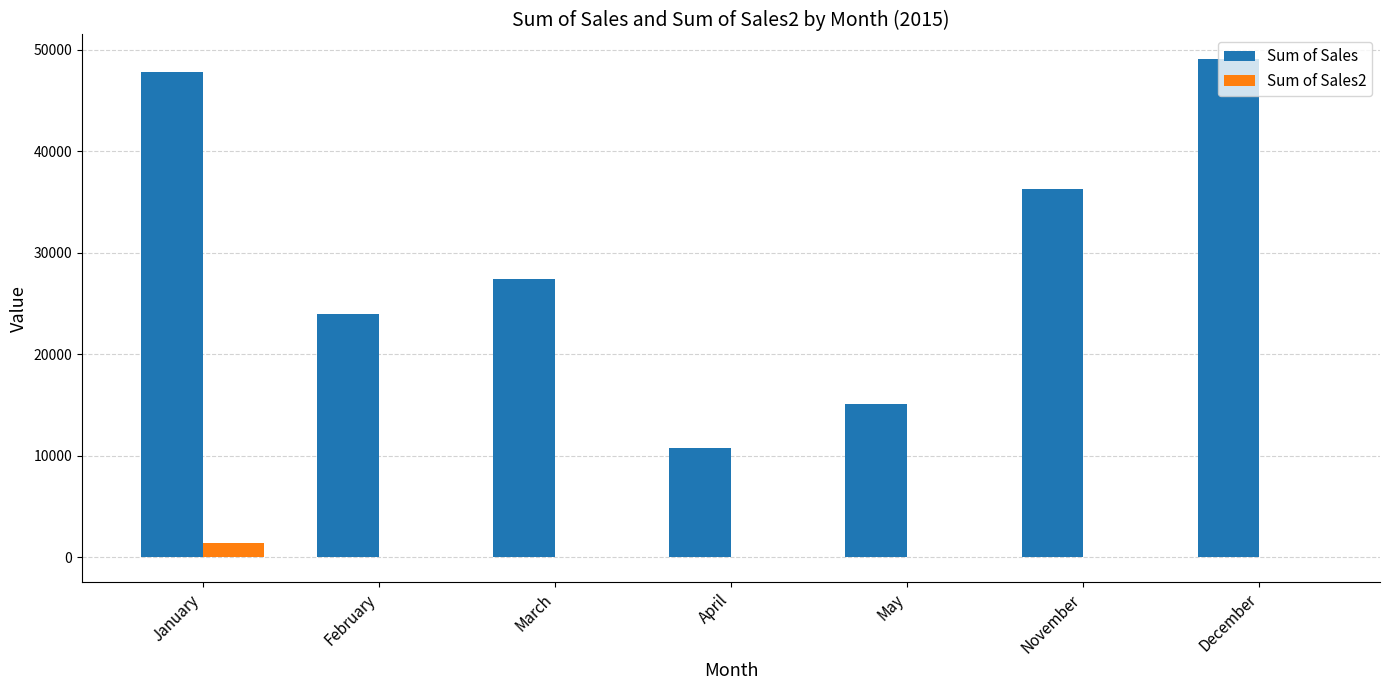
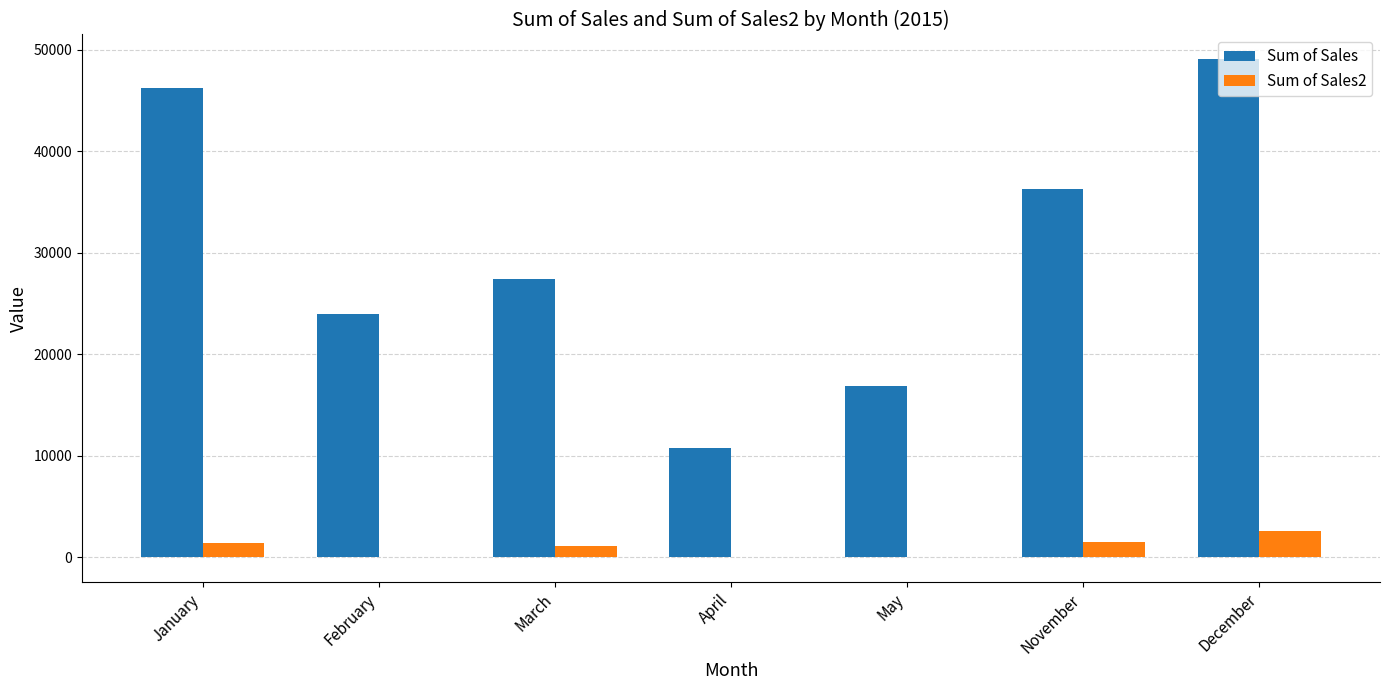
Sum of Sales, January: 47700 -> 46200
Sum of Sales2, March: 0 -> 1100
Sum of Sales, May: 15100 -> 16900
Sum of Sales2, November: 0 -> 1500
Sum of Sales2, December: 0 -> 2600
